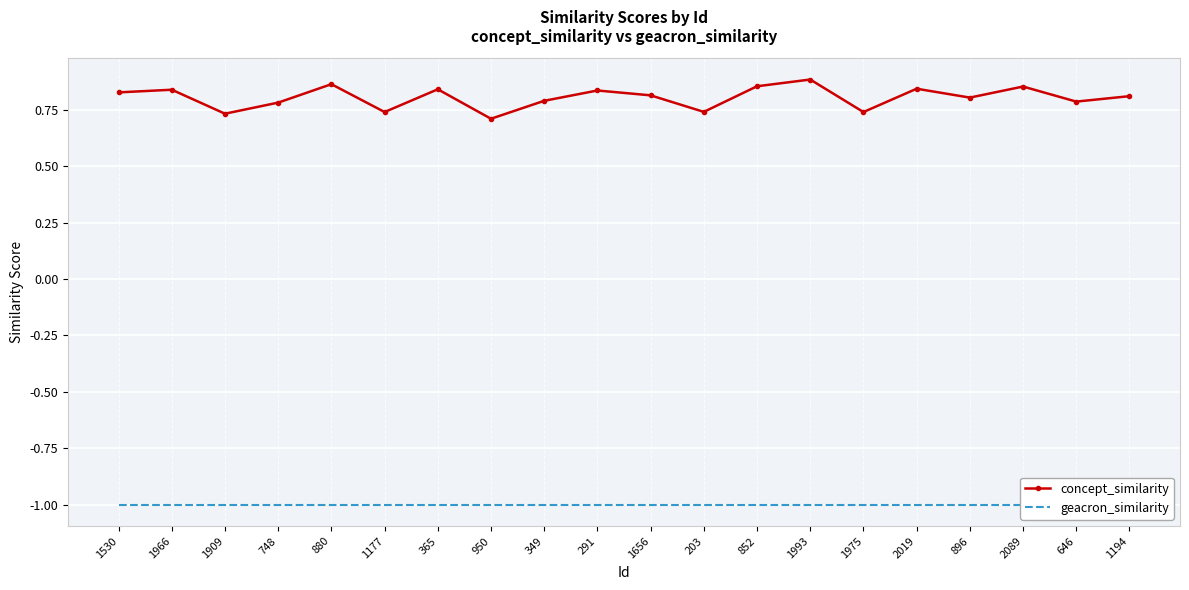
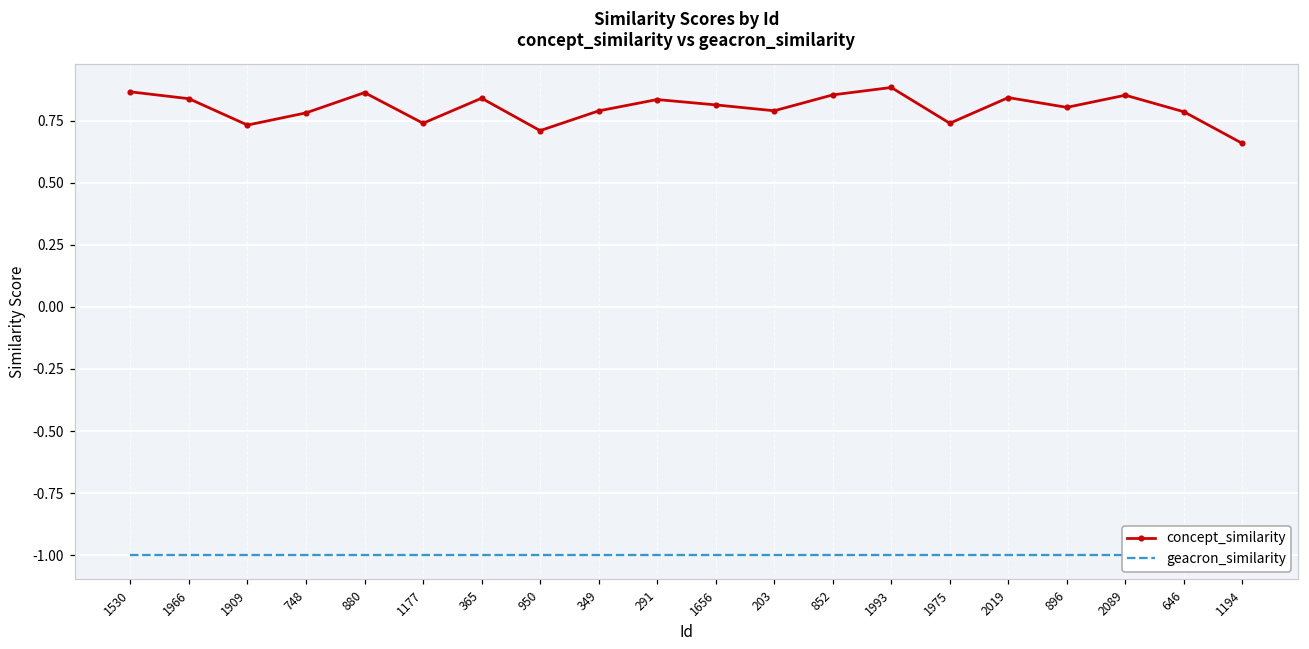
concept_similarity, 1530: 0.83 -> 0.87
concept_similarity, 203: 0.74 -> 0.79
concept_similarity, 1194: 0.81 -> 0.66
